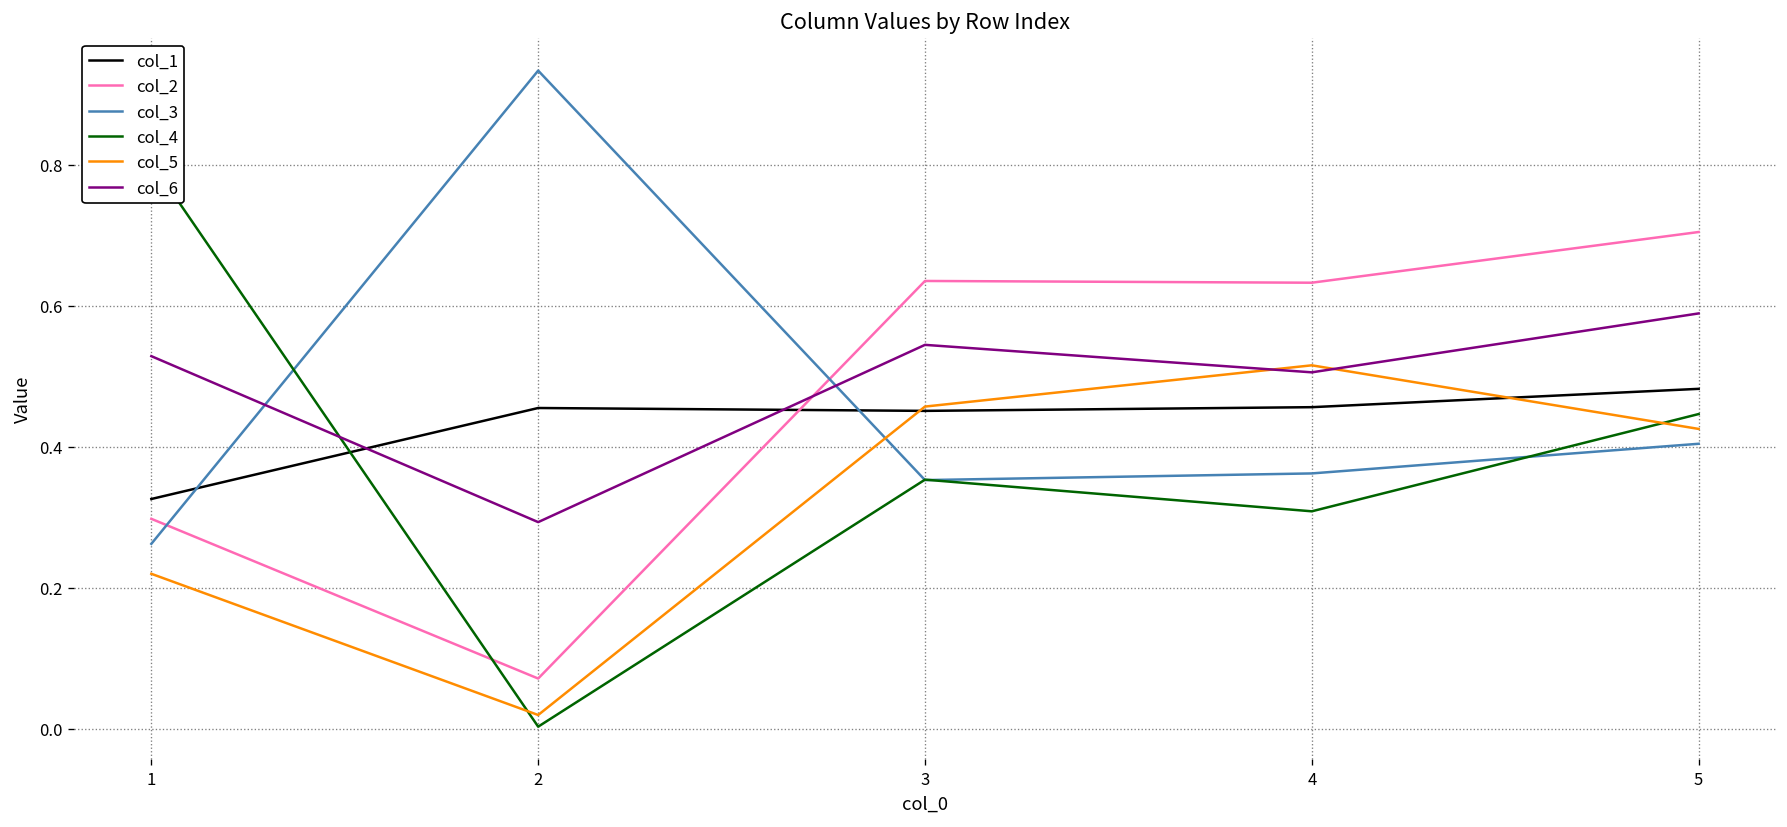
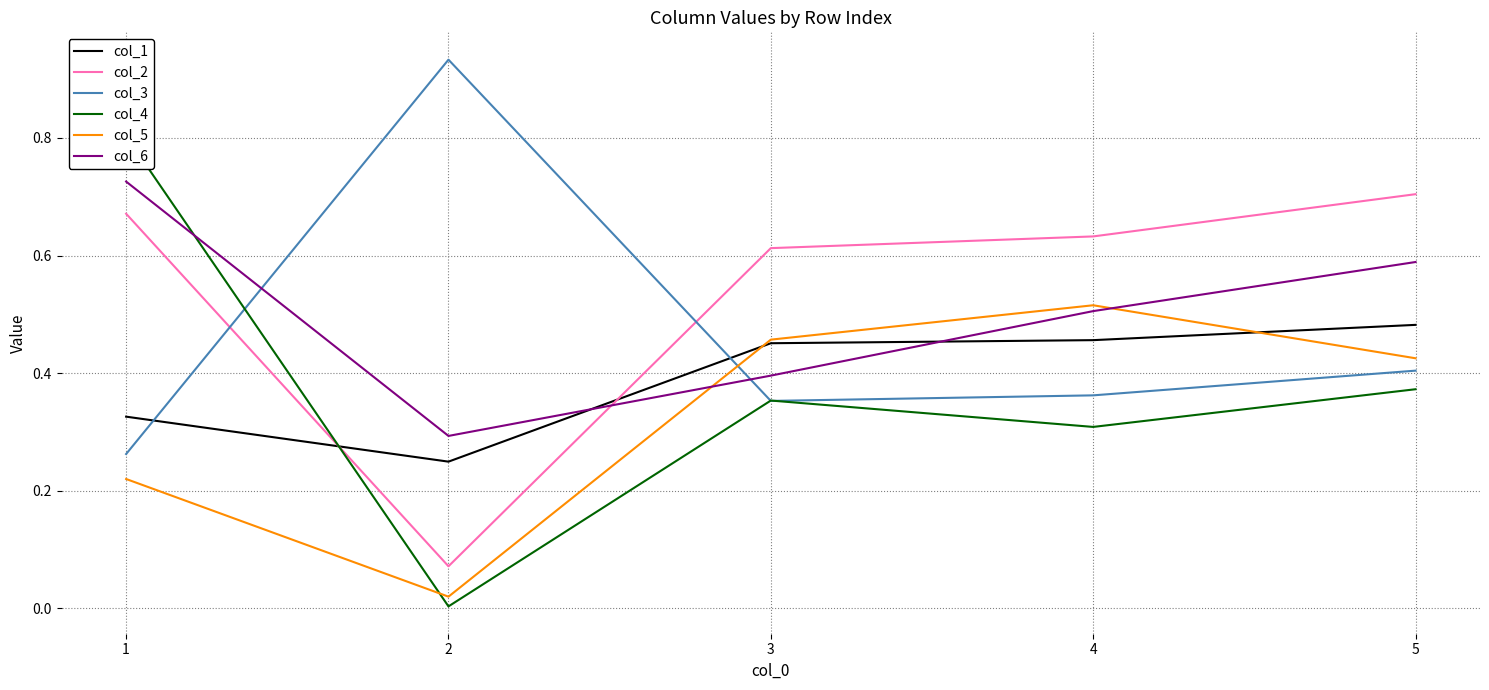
col_2, 1: 0.30 -> 0.67
col_6, 1: 0.53 -> 0.73
col_1, 2: 0.45 -> 0.25
col_2, 3: 0.63 -> 0.61
col_6, 3: 0.54 -> 0.40
col_4, 5: 0.45 -> 0.37
